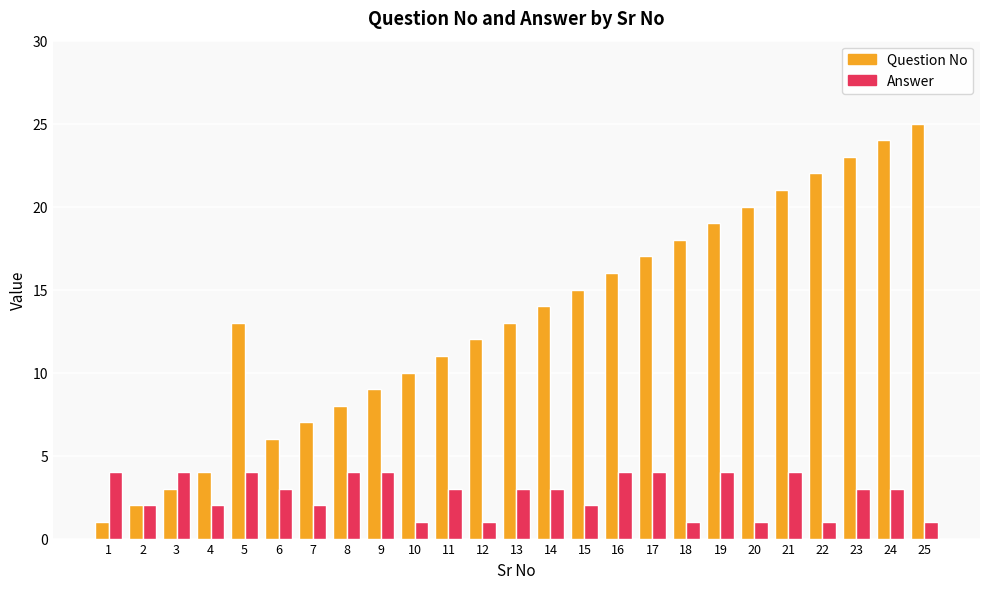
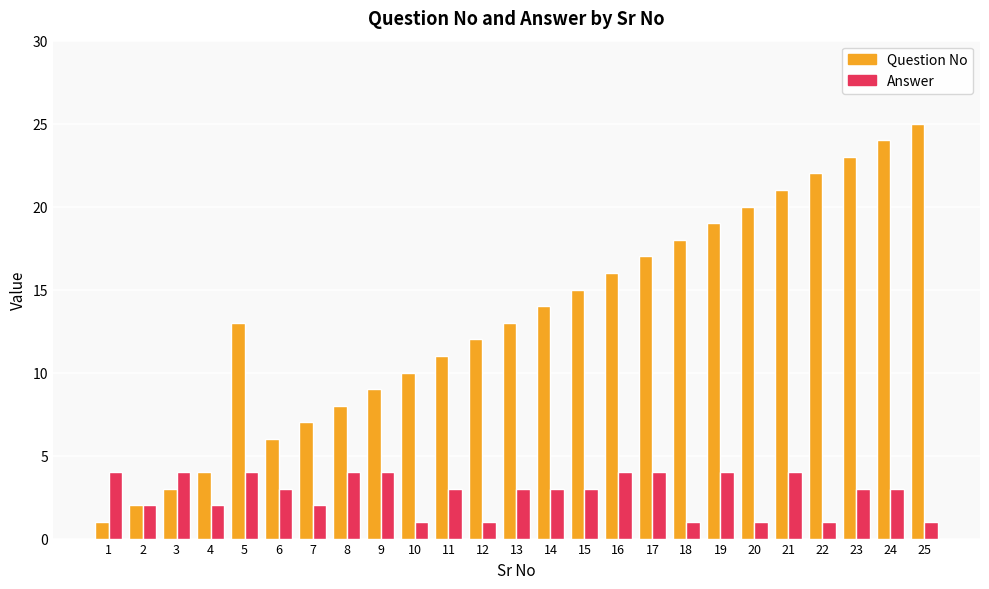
Answer, 15: 2 -> 3
